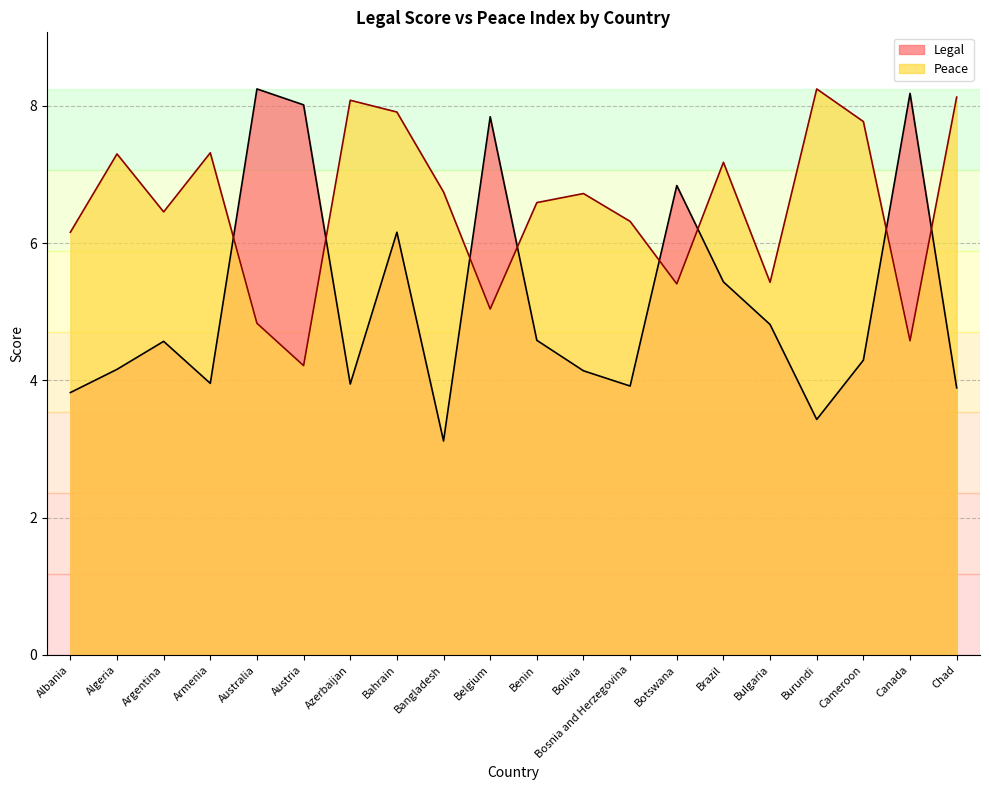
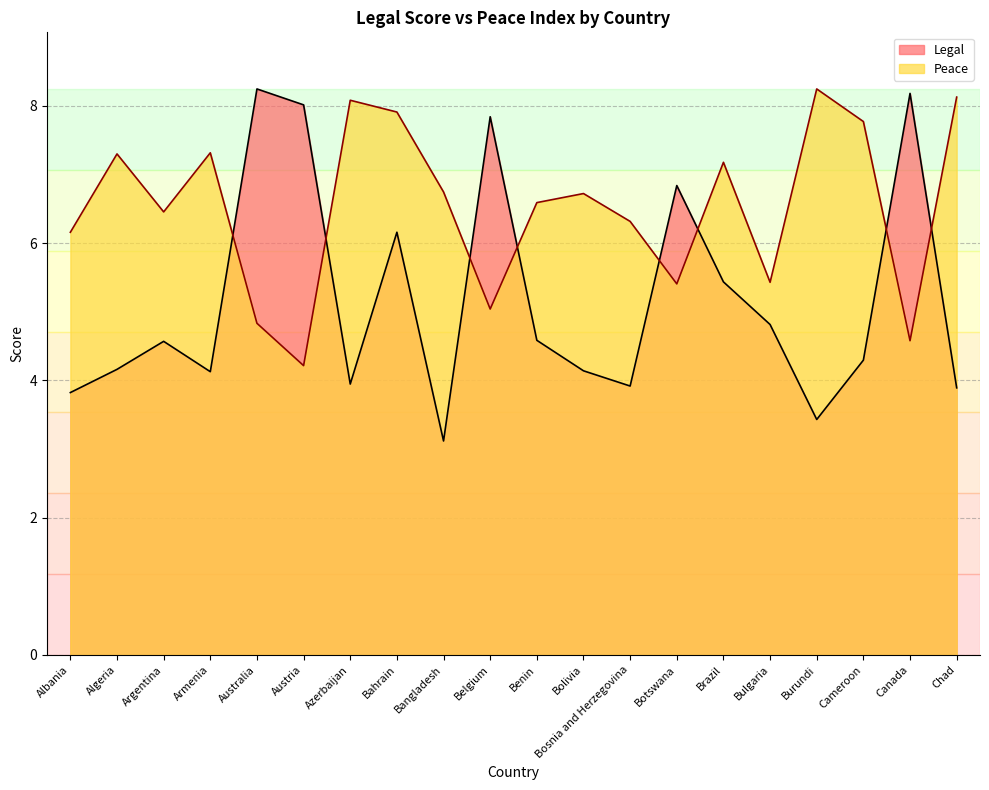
Legal, Armenia: 4.0 -> 4.1
